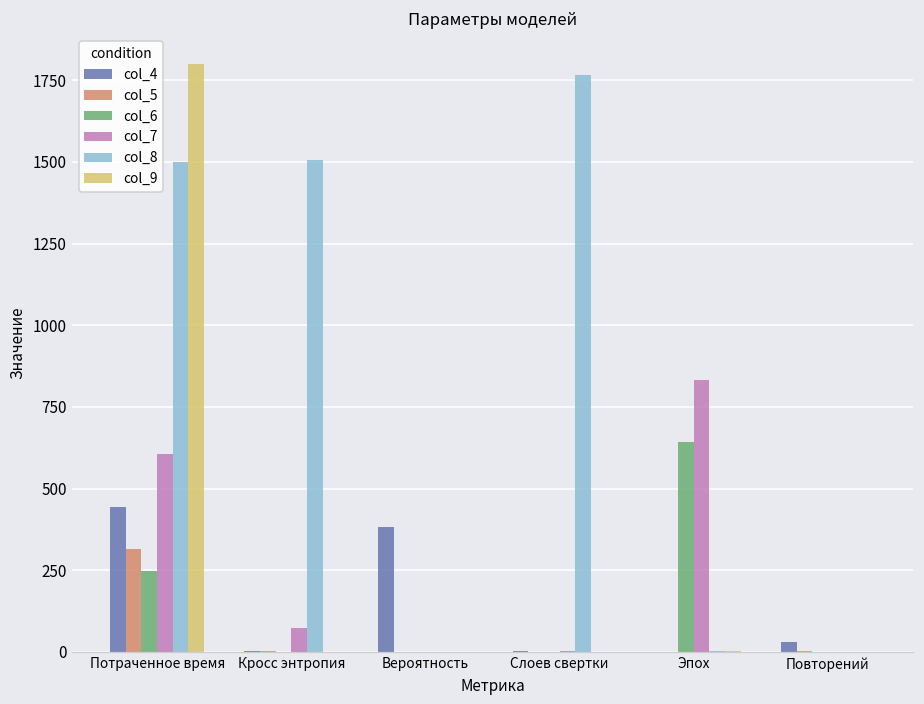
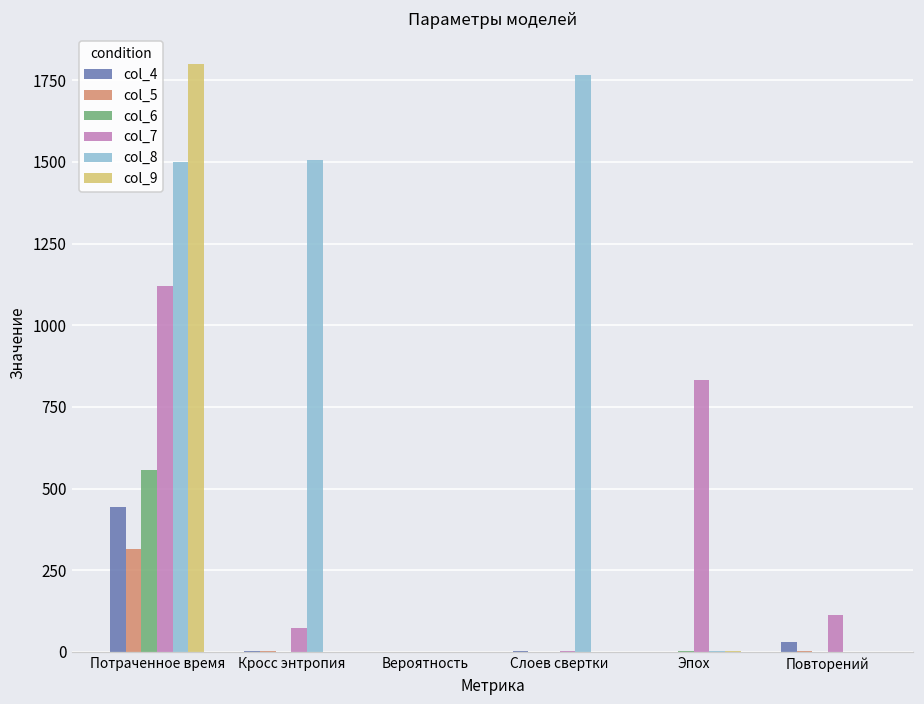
col_6, Потраченное время: 250 -> 560
col_7, Потраченное время: 600 -> 1120
col_4, Вероятность: 380 -> 0
col_6, Эпох: 640 -> 0
col_7, Повторений: 0 -> 110
